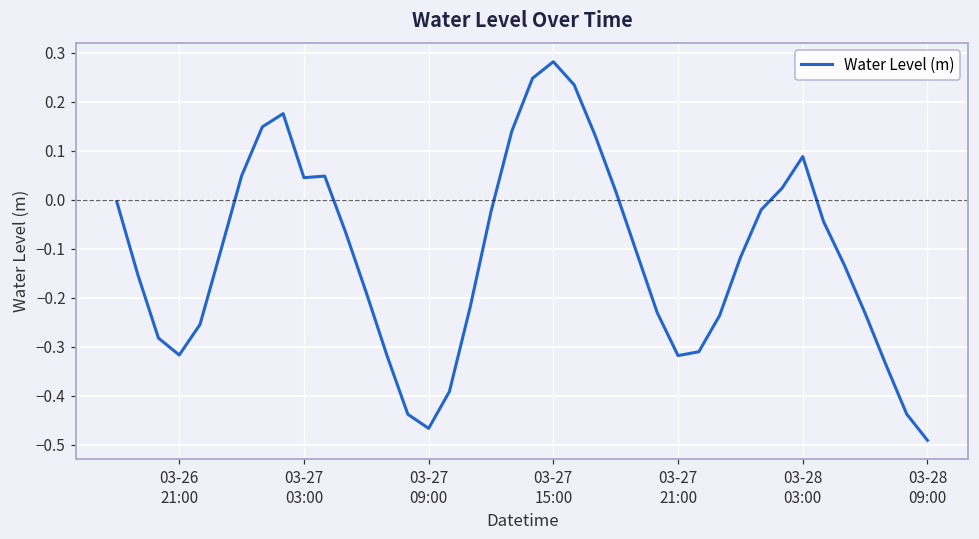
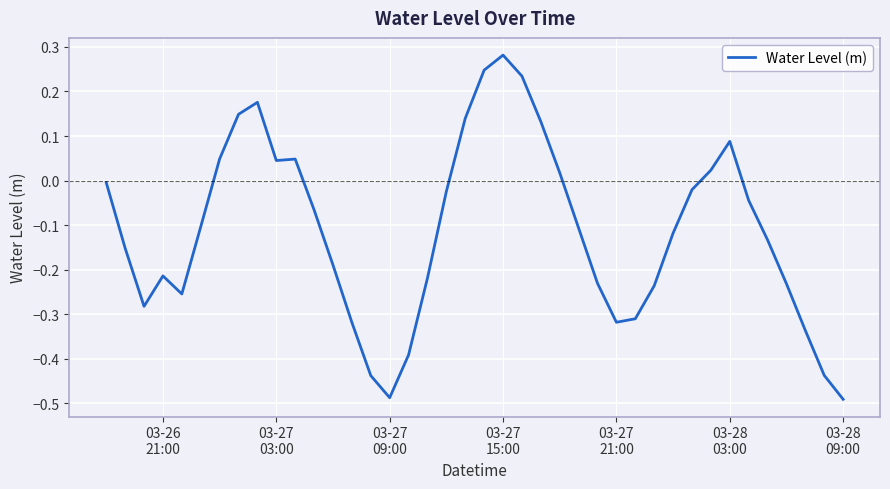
03-26 21:00: -0.32 -> -0.21
03-27 09:00: -0.47 -> -0.49
